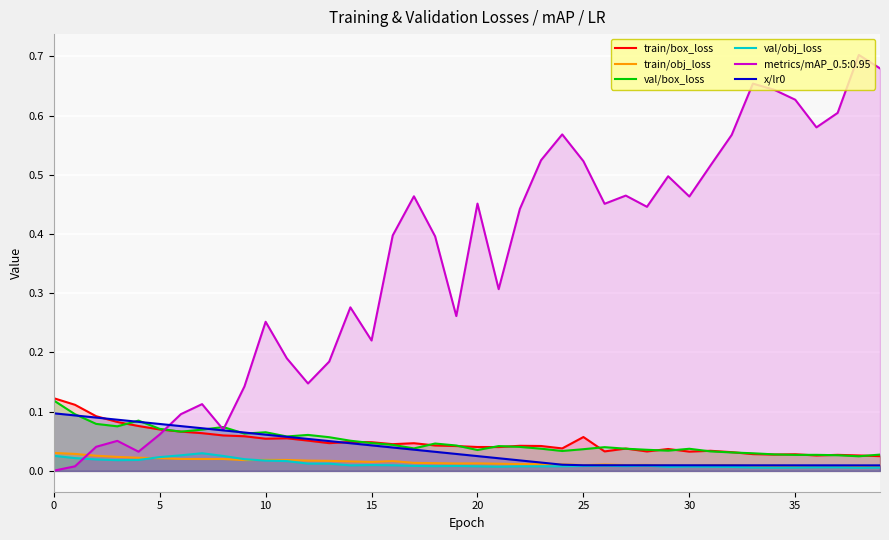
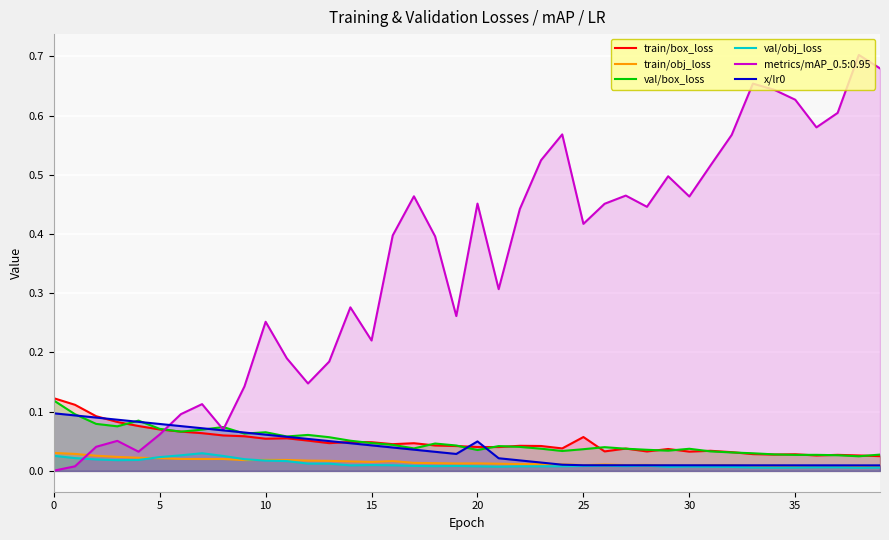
x/lr0, 20: 0.03 -> 0.05
metrics/mAP_0.5:0.95, 25: 0.52 -> 0.42
